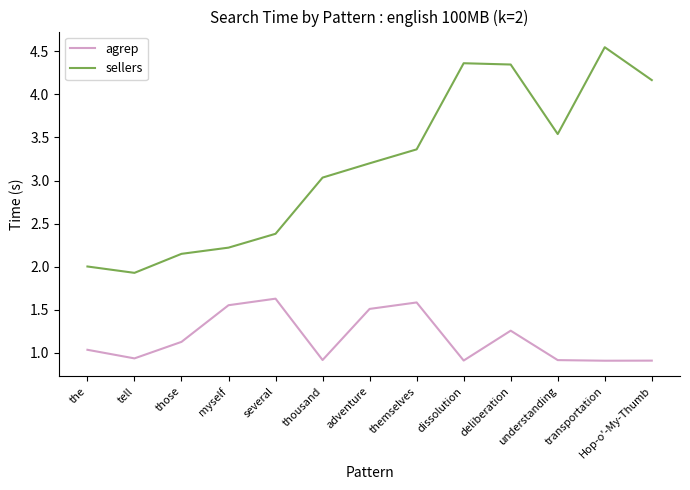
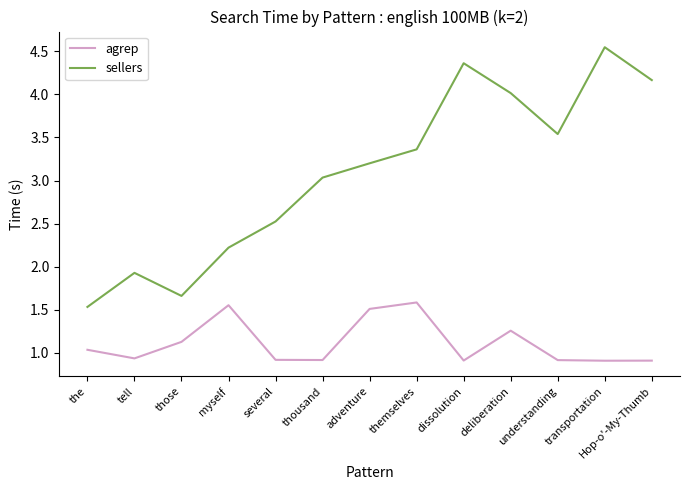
sellers, the: 2.0 -> 1.5
sellers, those: 2.1 -> 1.7
agrep, several: 1.6 -> 0.9
sellers, several: 2.4 -> 2.5
sellers, deliberation: 4.3 -> 4.0
